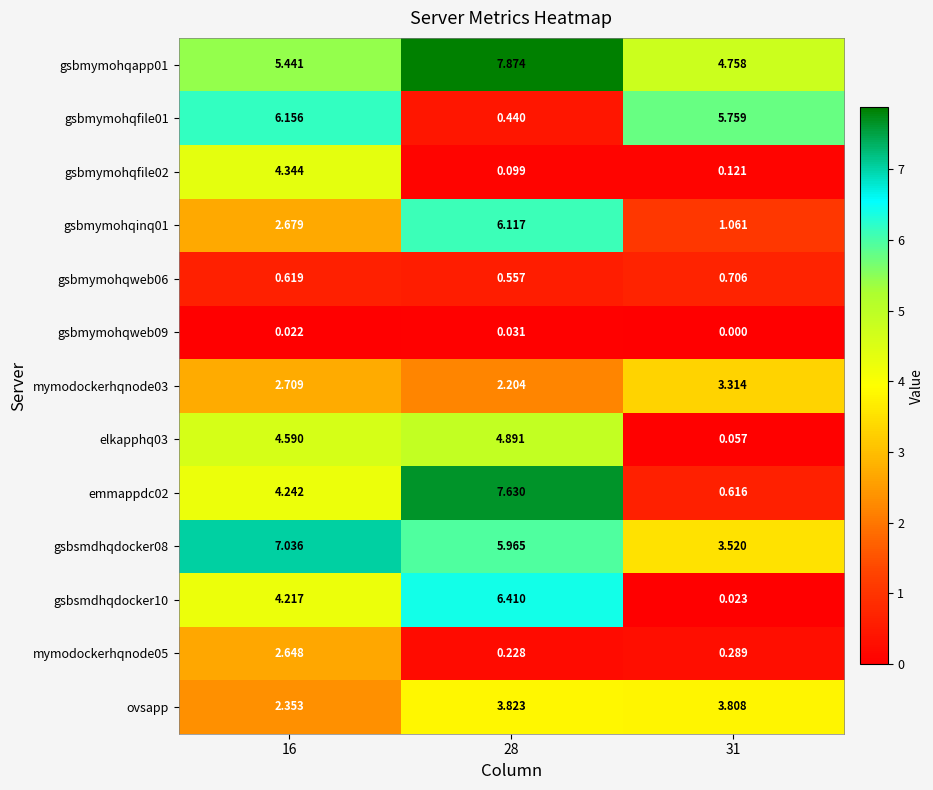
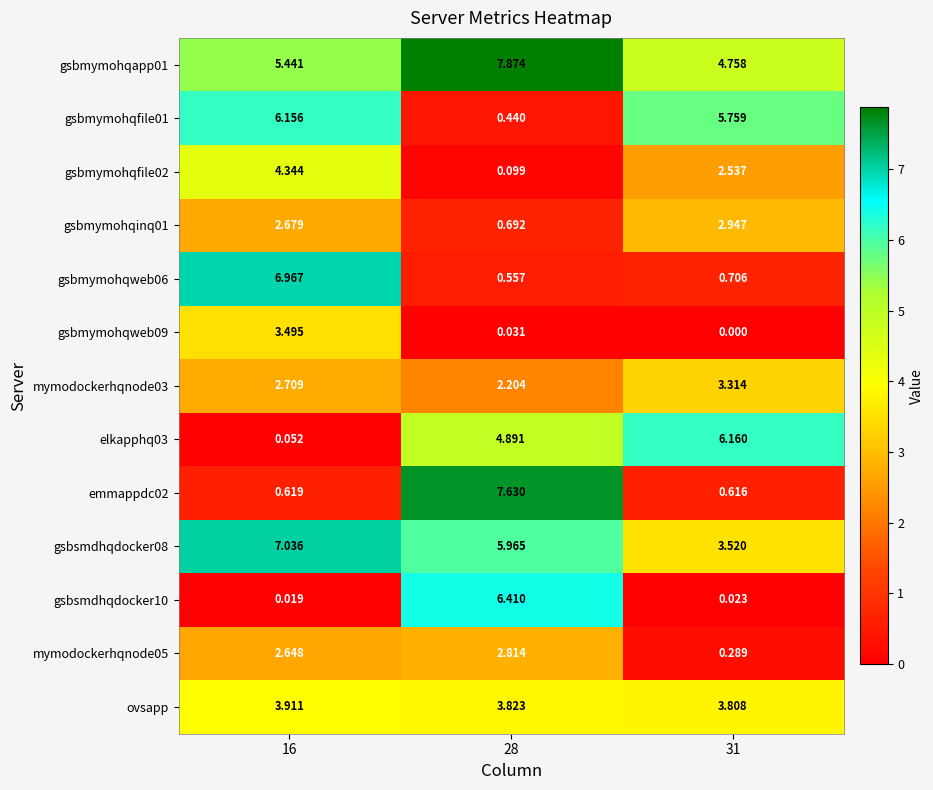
gsbmymohqfile02, 31: 0.121 -> 2.537
gsbmymohqinq01, 28: 6.117 -> 0.692
gsbmymohqinq01, 31: 1.061 -> 2.947
gsbmymohqweb06, 16: 0.619 -> 6.967
gsbmymohqweb09, 16: 0.022 -> 3.495
elkapphq03, 16: 4.590 -> 0.052
elkapphq03, 31: 0.057 -> 6.160
emmappdc02, 16: 4.242 -> 0.619
gsbsmdhqdocker10, 16: 4.217 -> 0.019
mymodockerhqnode05, 28: 0.228 -> 2.814
ovsapp, 16: 2.353 -> 3.911
